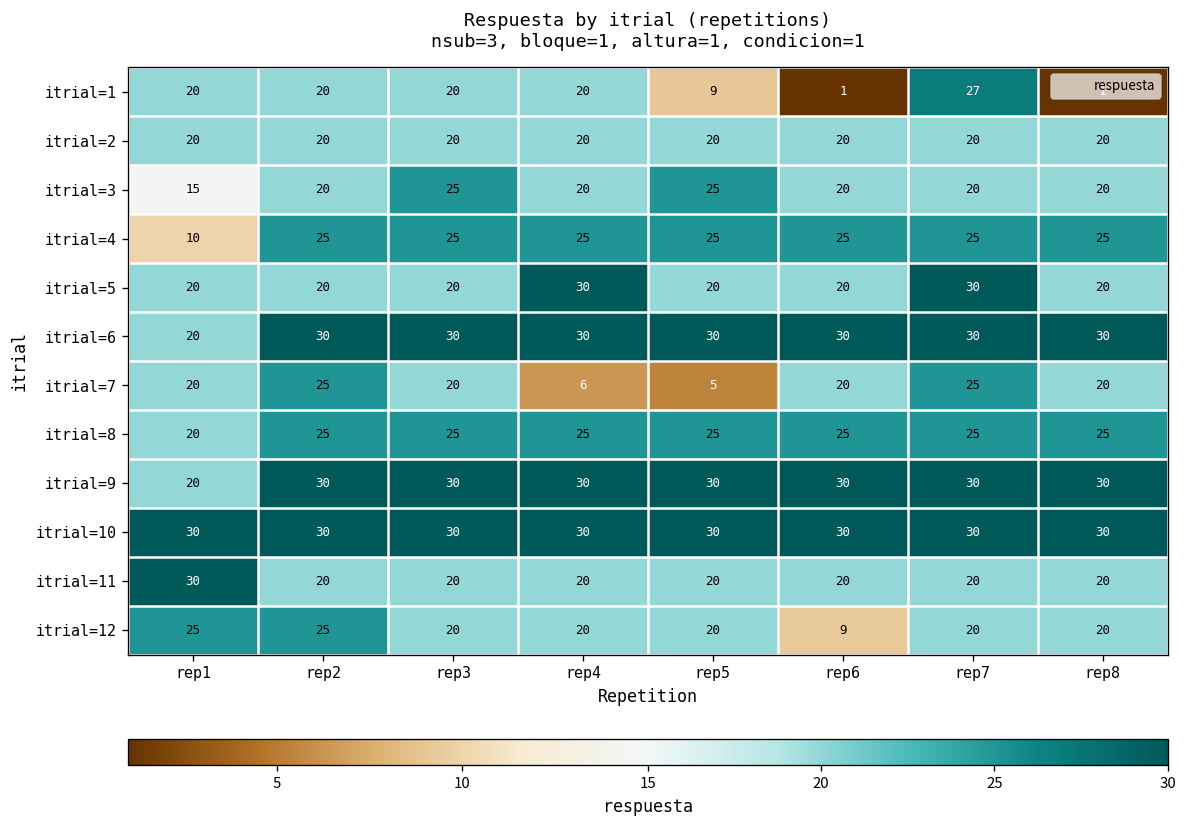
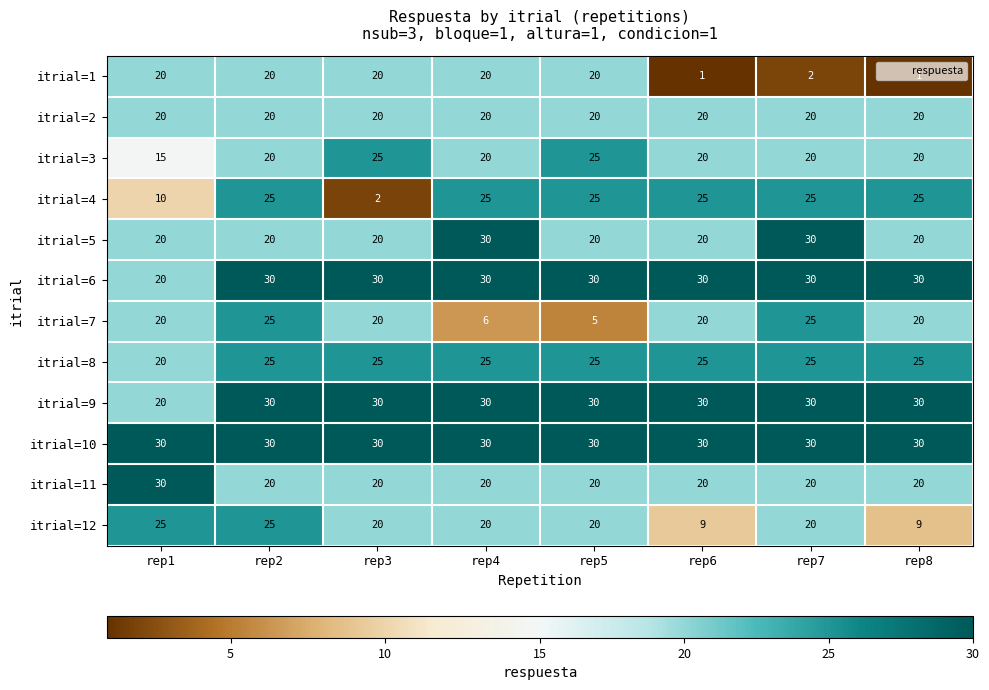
itrial=1, rep5: 9 -> 20
itrial=1, rep7: 27 -> 2
itrial=4, rep3: 25 -> 2
itrial=12, rep8: 20 -> 9
